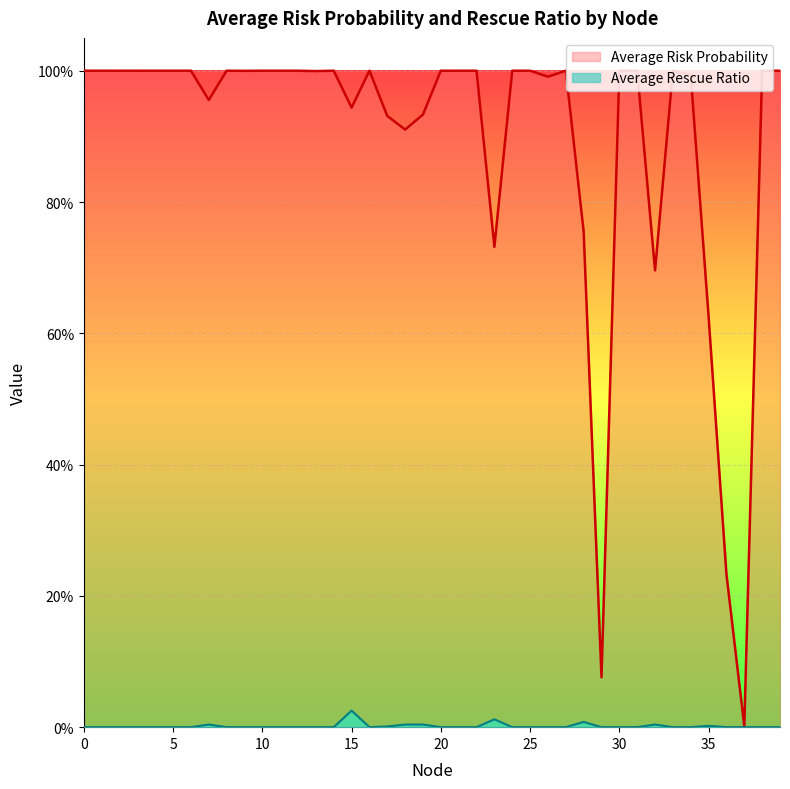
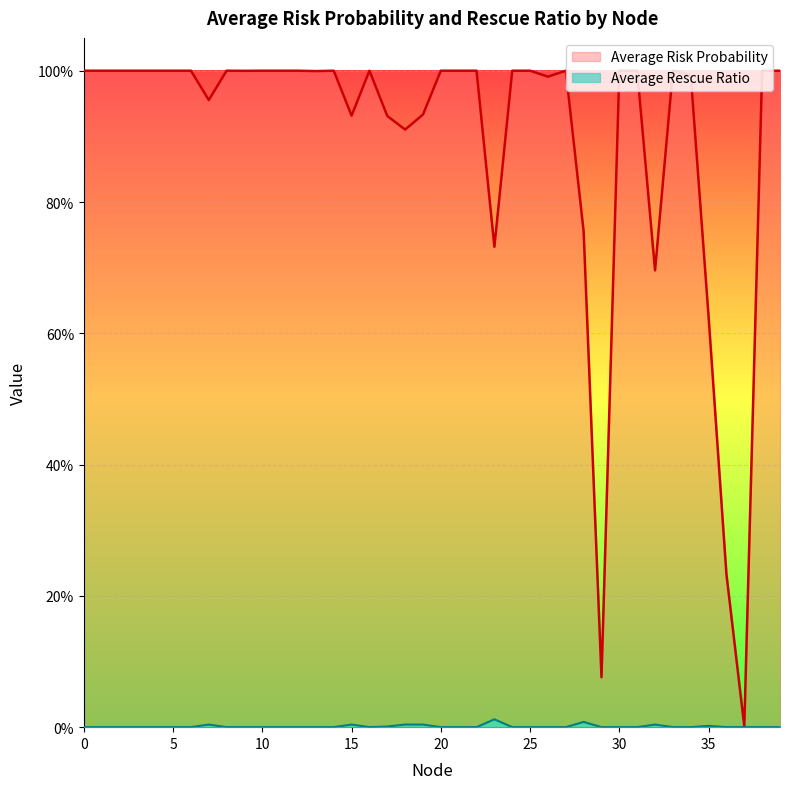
Average Risk Probability, 15: 94% -> 93%
Average Rescue Ratio, 15: 3% -> 0%
